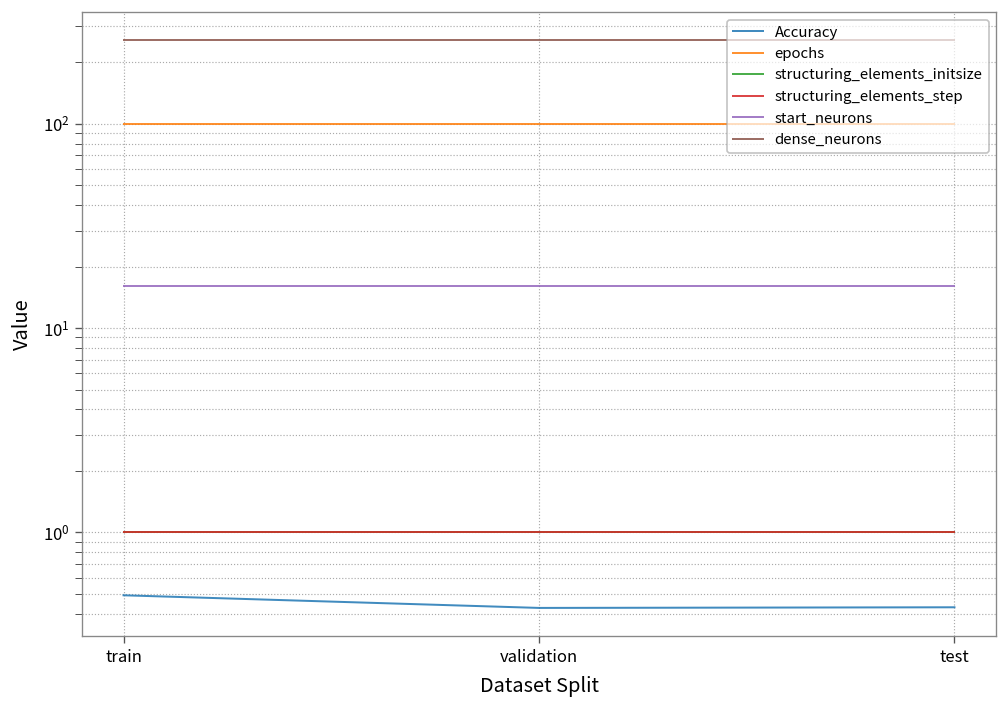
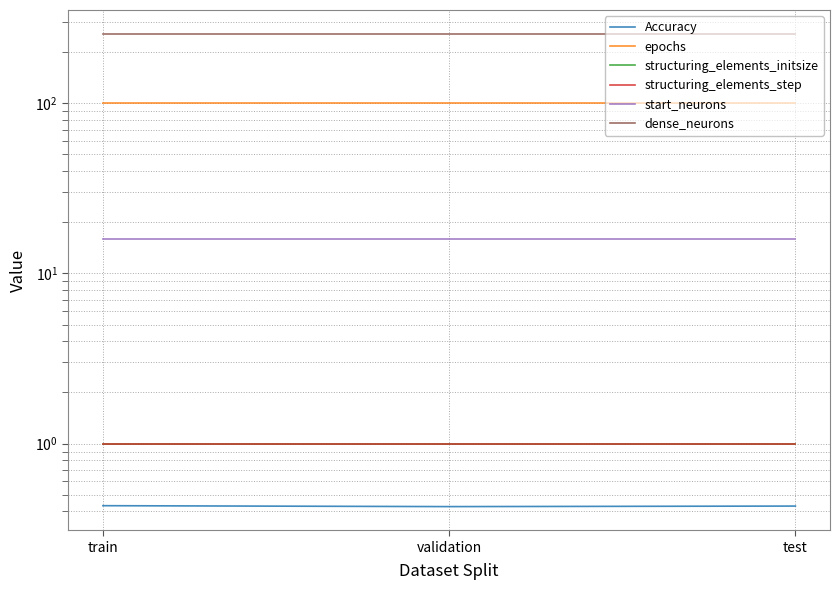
Accuracy, train: 0.49 -> 0.43
